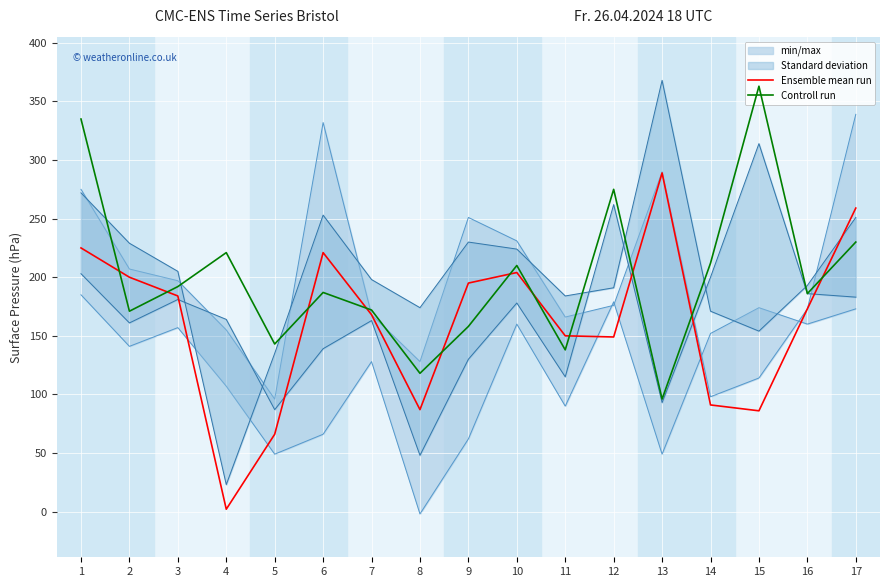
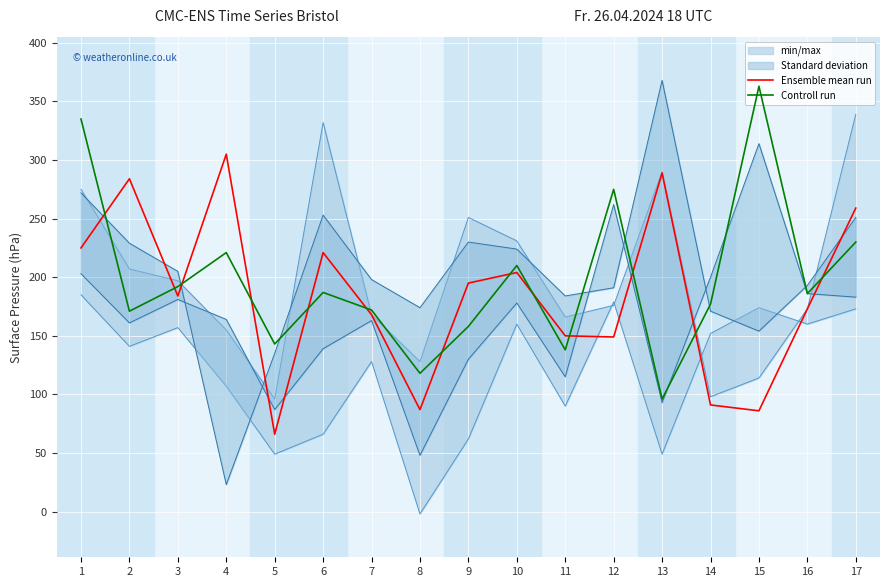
Ensemble mean run, 2: 200 -> 284
Ensemble mean run, 4: 2 -> 305
Controll run, 14: 212 -> 177
